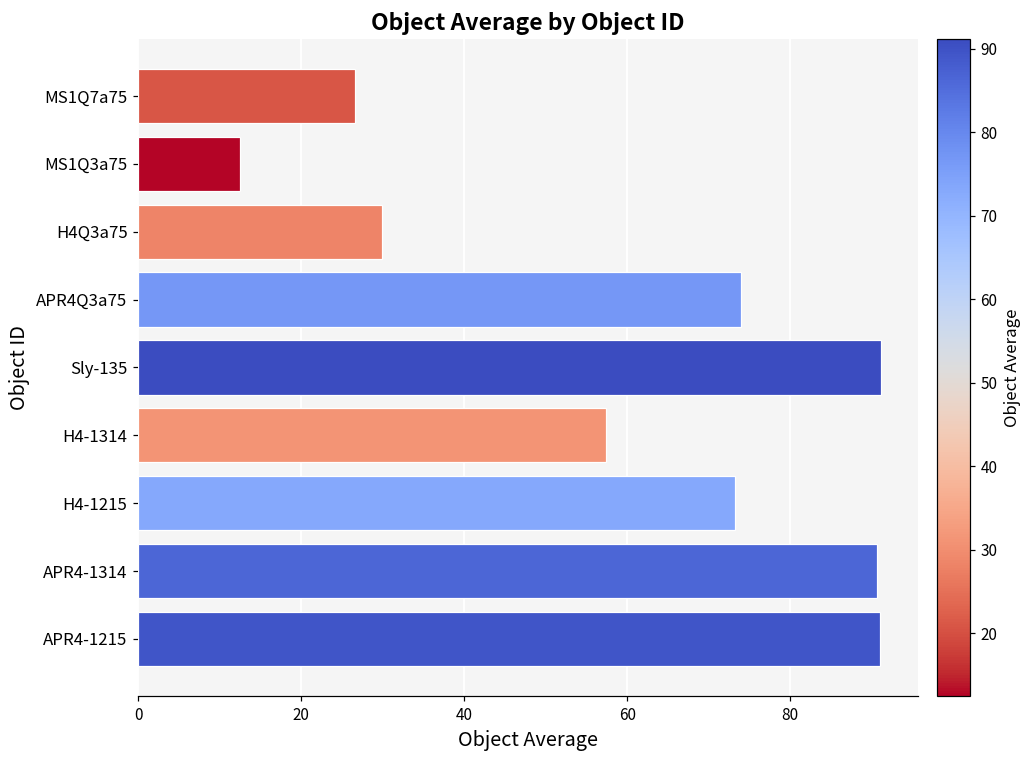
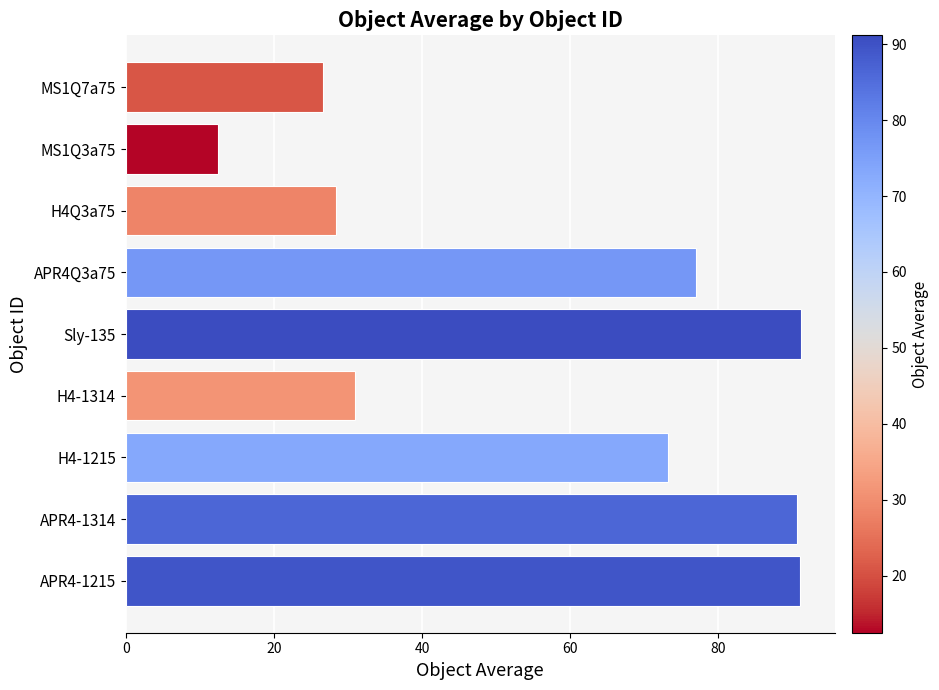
H4Q3a75: 30 -> 28
APR4Q3a75: 74 -> 77
H4-1314: 57 -> 31
